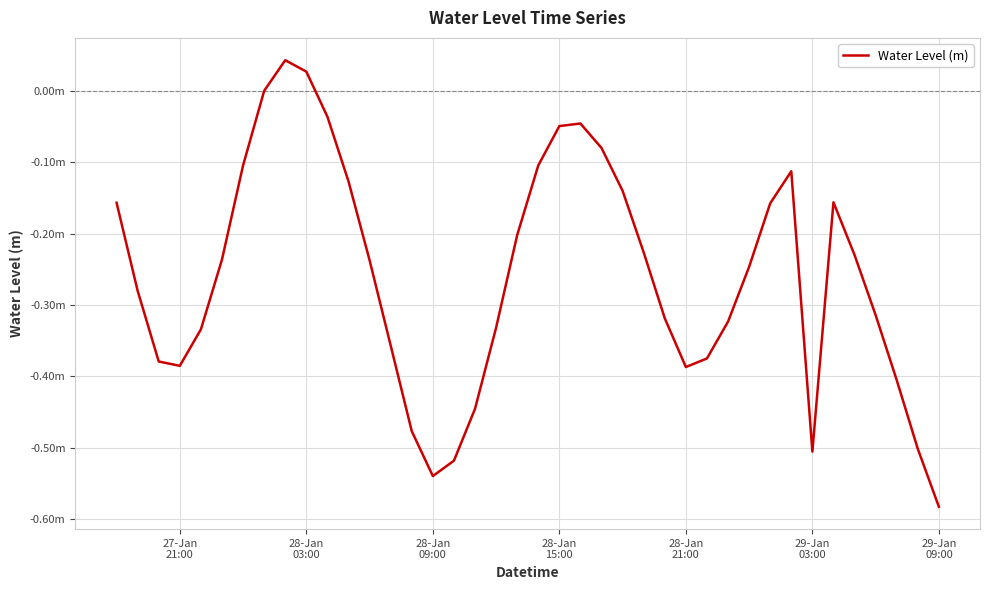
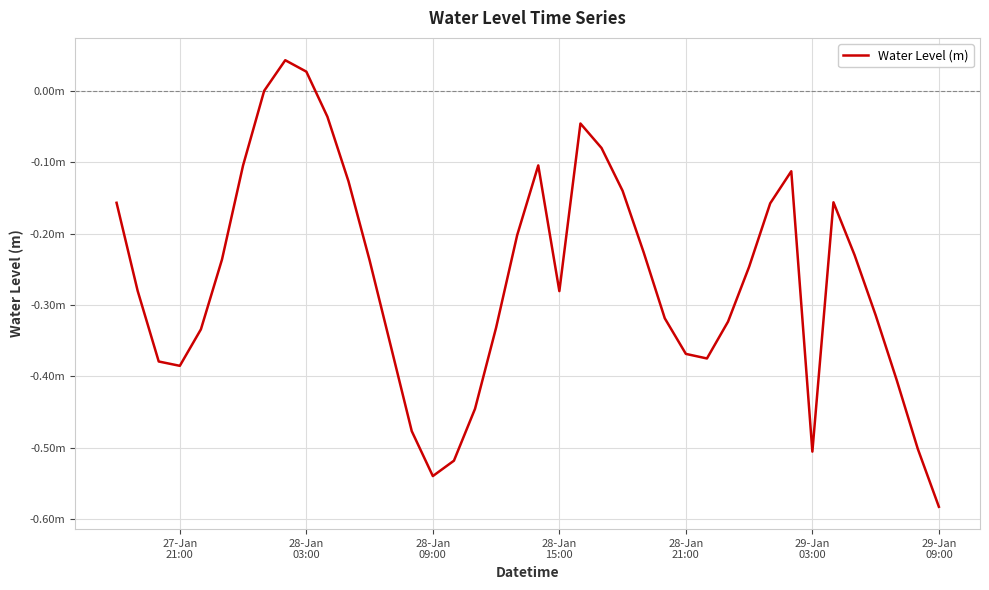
28-Jan 15:00: -0.05m -> -0.28m
28-Jan 21:00: -0.39m -> -0.37m
